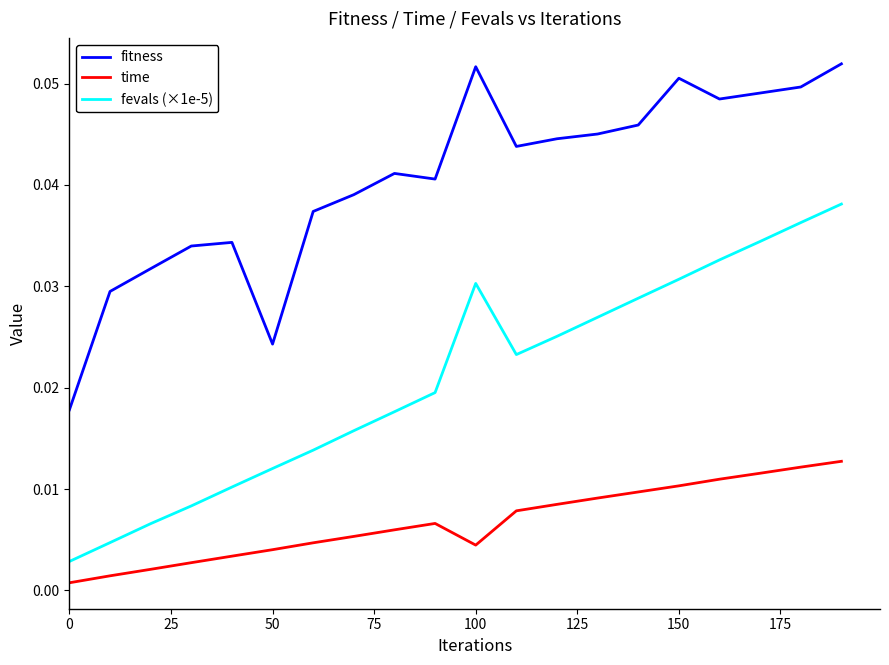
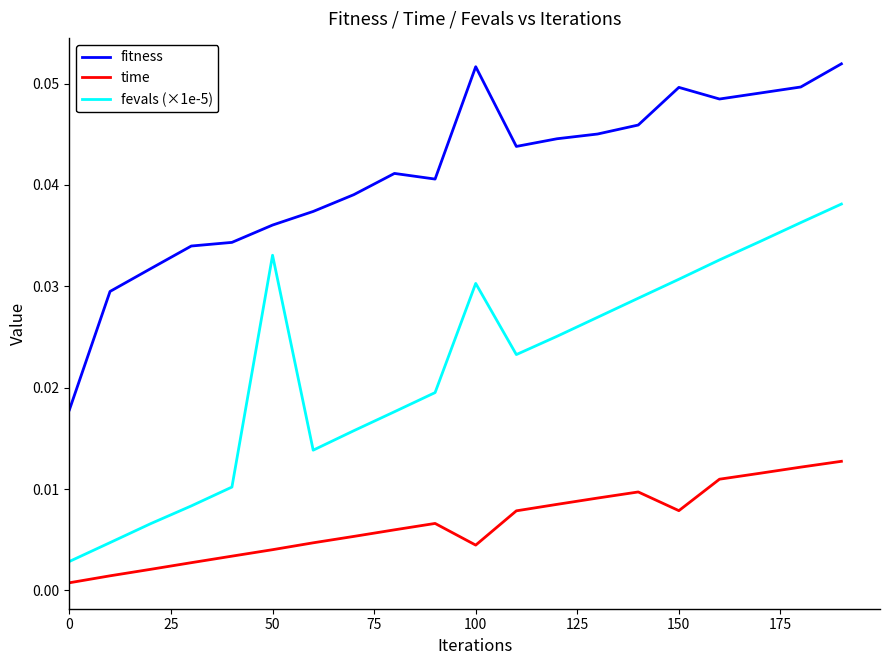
fitness, 50: 0.0243 -> 0.0360
fevals (×1e-5), 50: 0.0120 -> 0.0331
fitness, 150: 0.0505 -> 0.0496
time, 150: 0.0103 -> 0.0079
